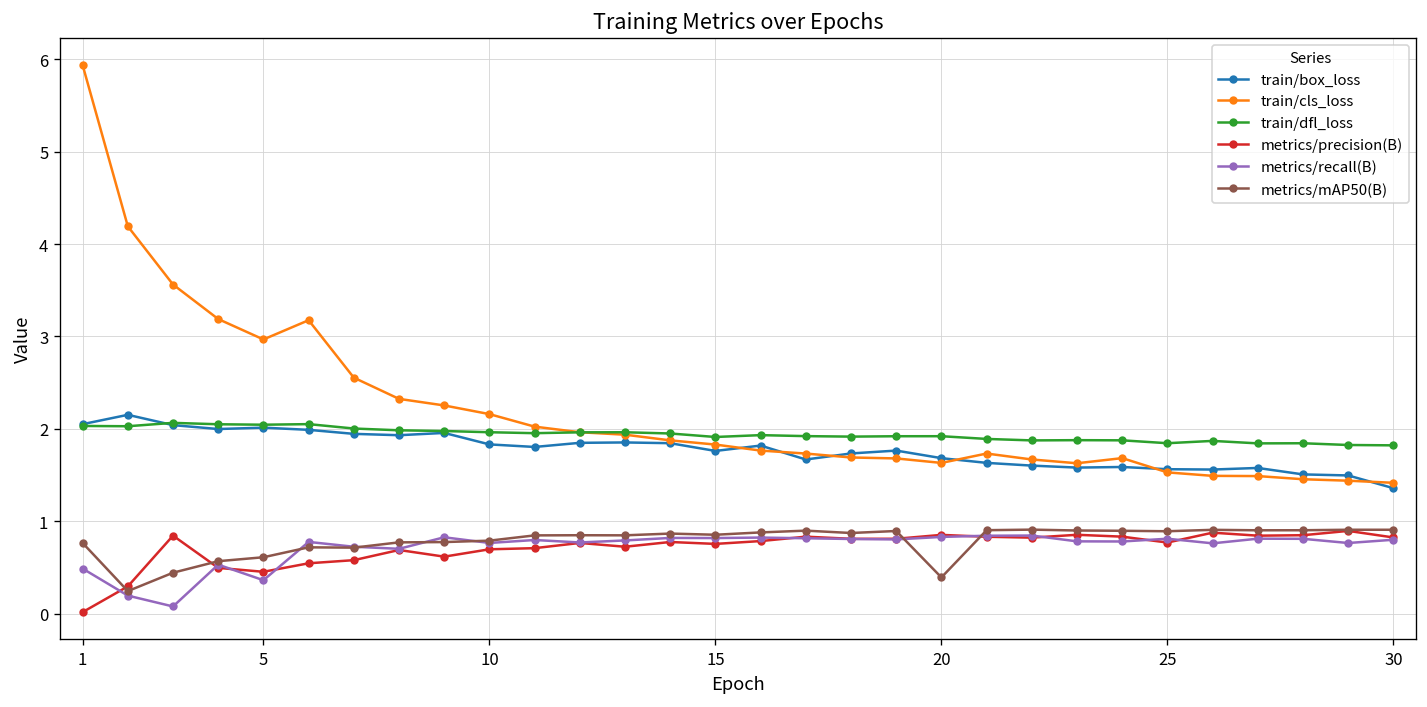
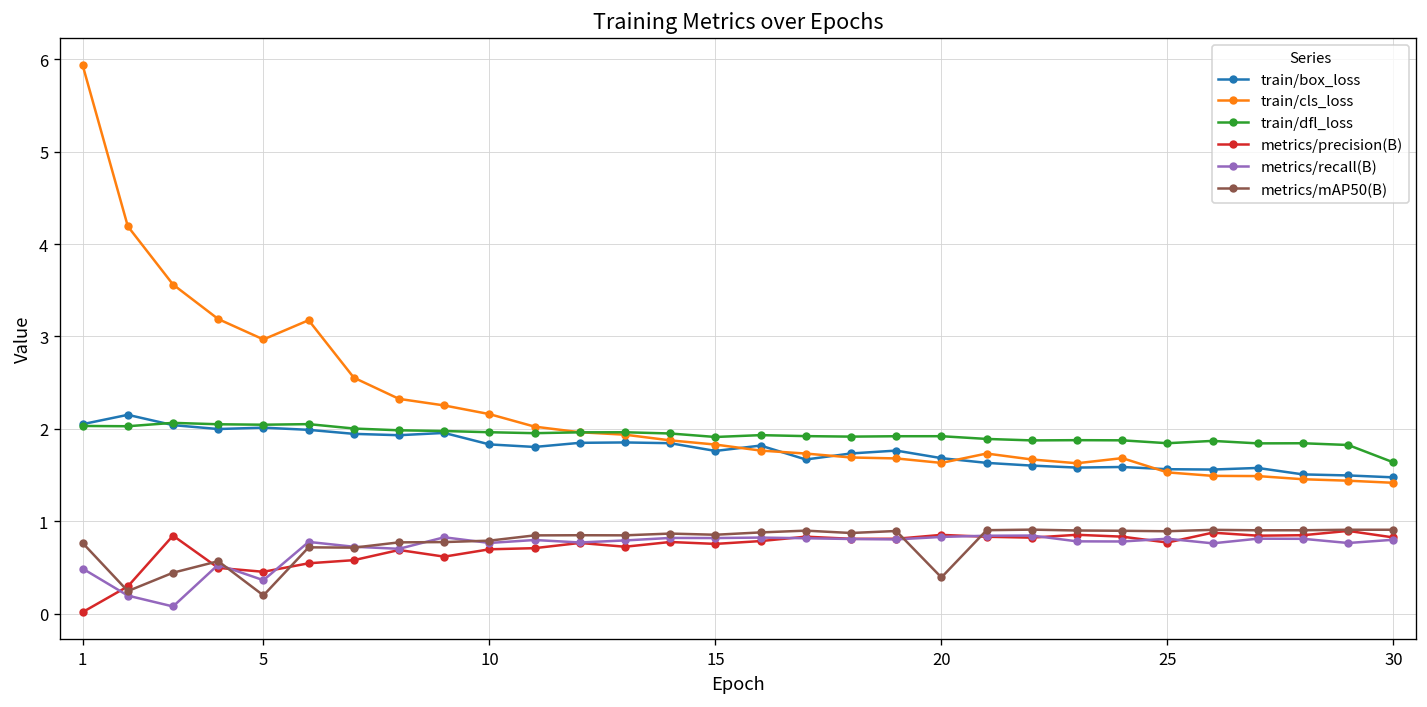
metrics/mAP50(B), 5: 0.6 -> 0.2
train/box_loss, 30: 1.4 -> 1.5
train/dfl_loss, 30: 1.8 -> 1.6
